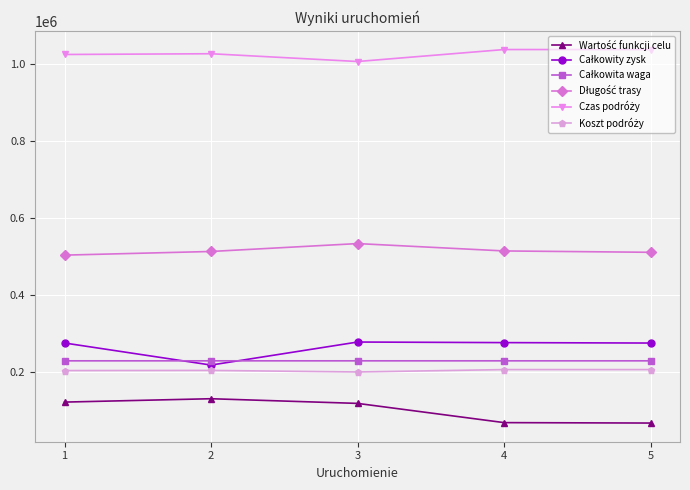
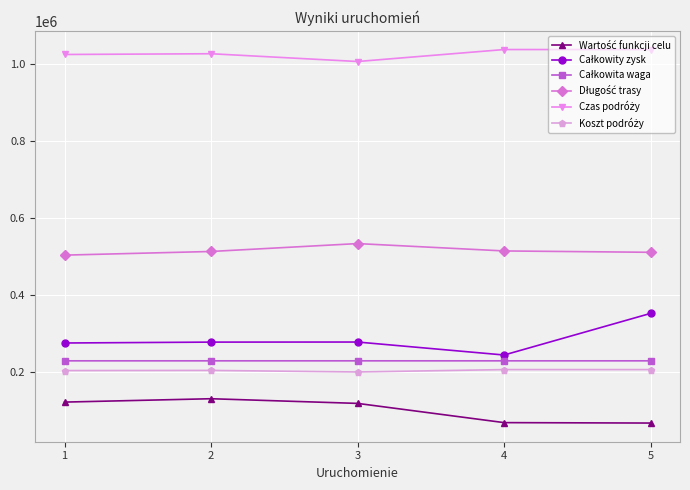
Całkowity zysk, 2: 220000 -> 280000
Całkowity zysk, 4: 280000 -> 250000
Całkowity zysk, 5: 280000 -> 350000
